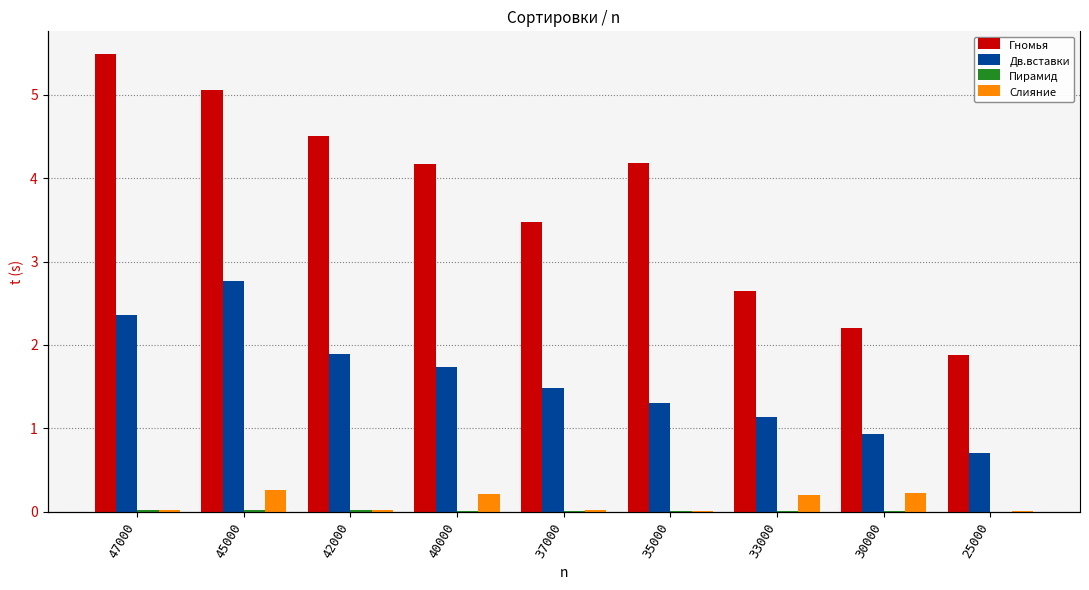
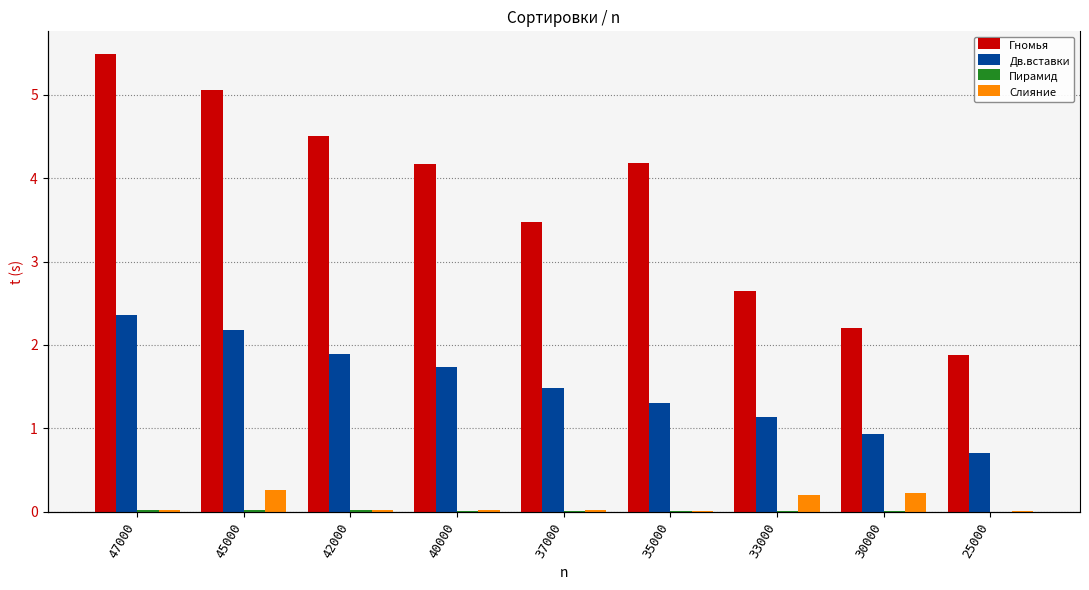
Дв.вставки, 45000: 2.8 -> 2.2
Слияние, 40000: 0.2 -> 0.0
